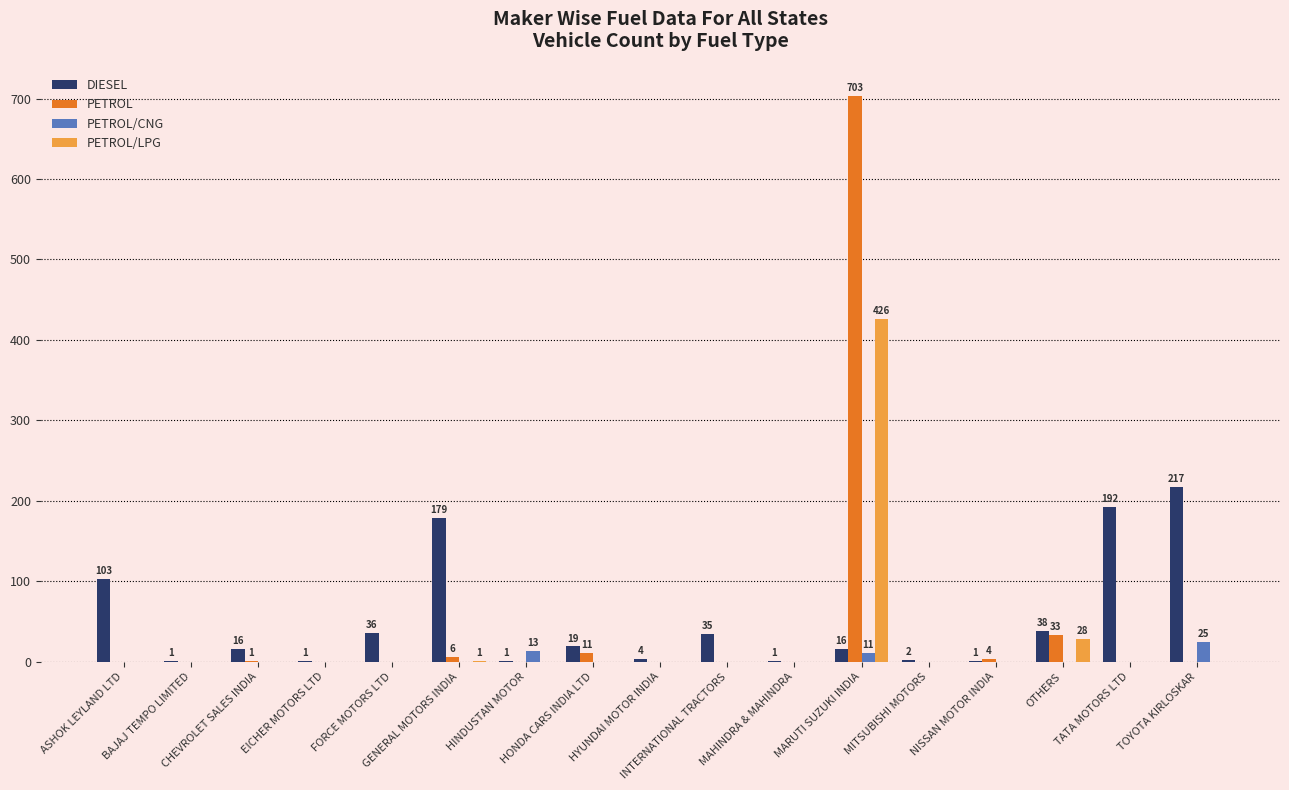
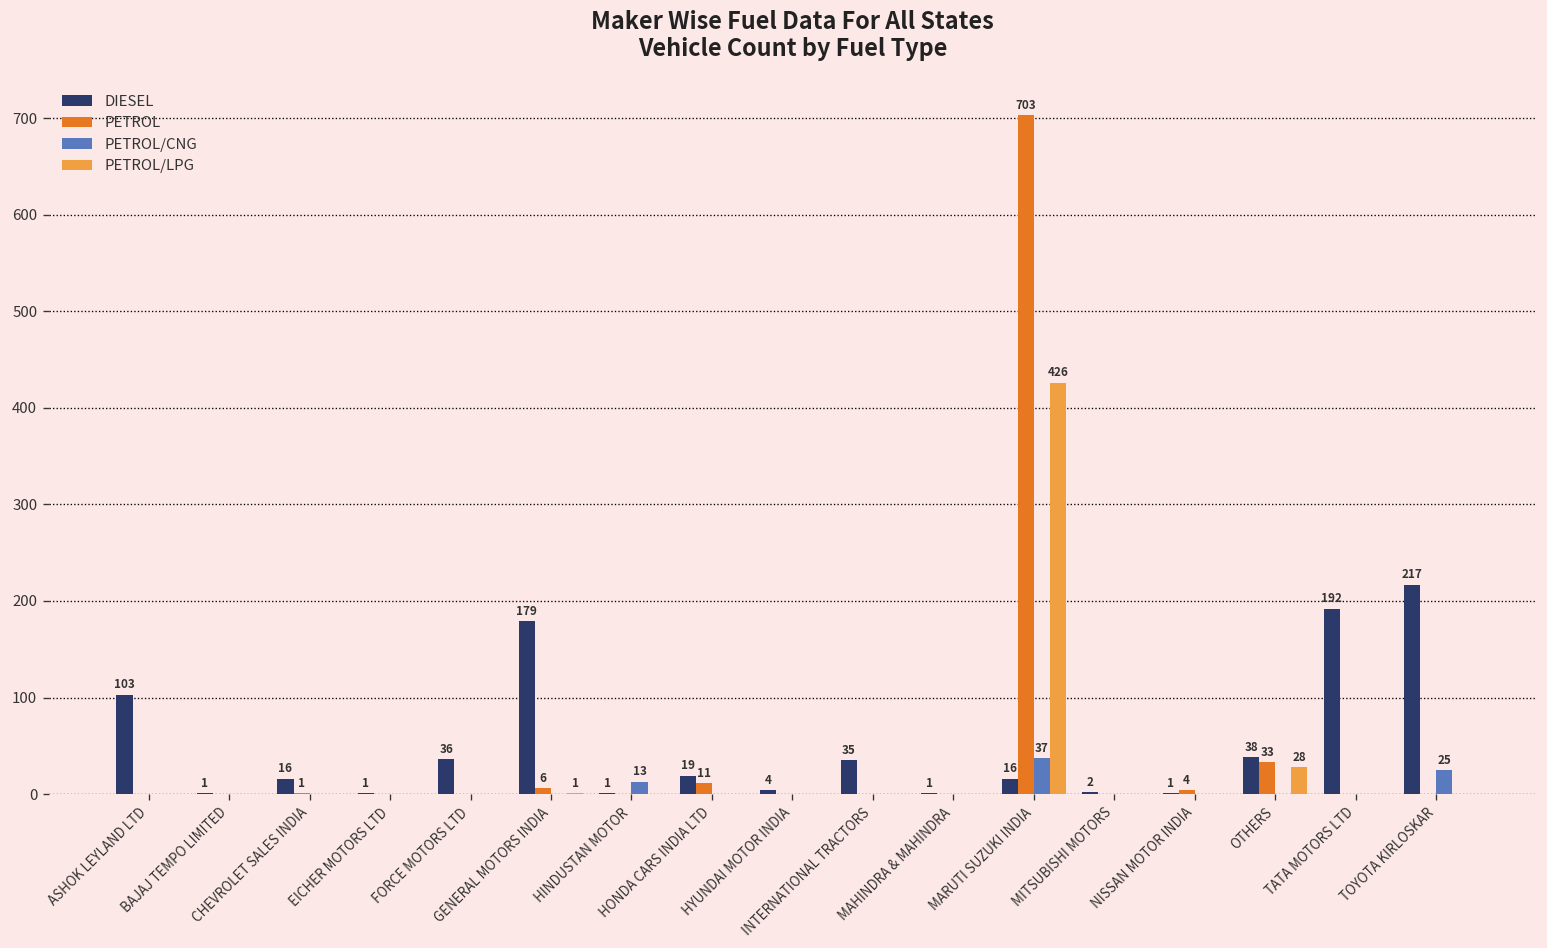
PETROL/CNG, MARUTI SUZUKI INDIA: 11 -> 37
